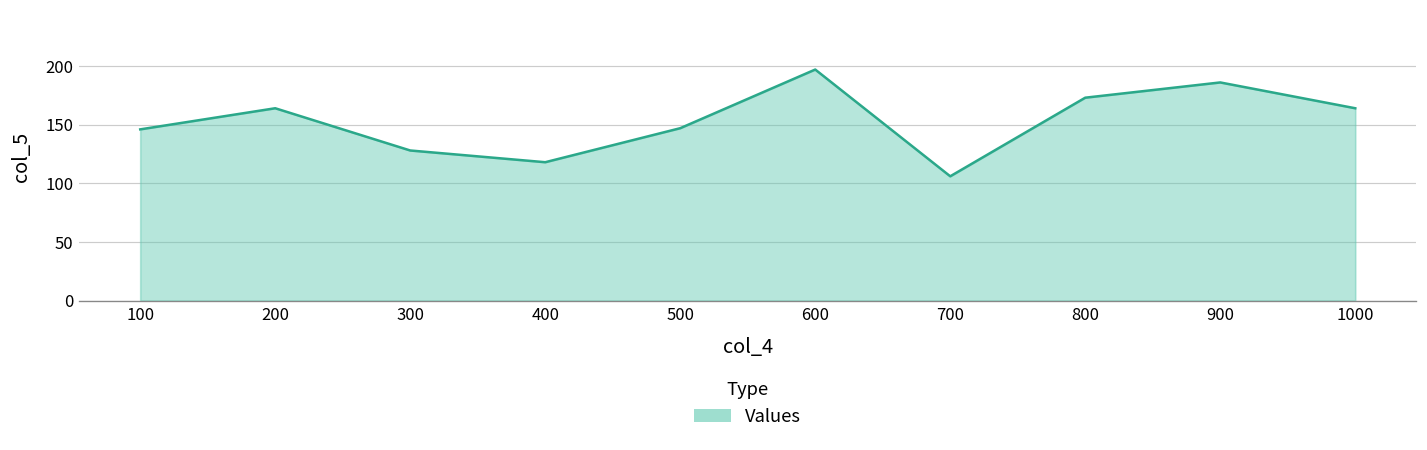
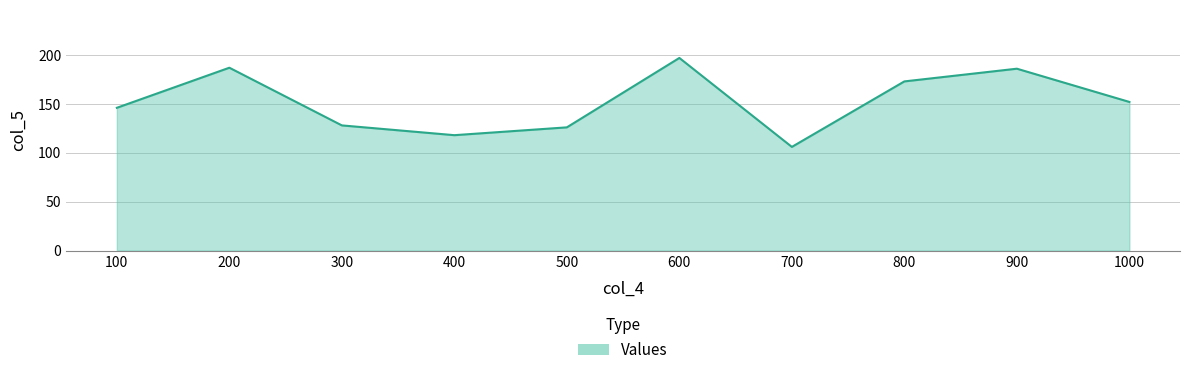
200: 160 -> 190
500: 150 -> 130
1000: 160 -> 150
